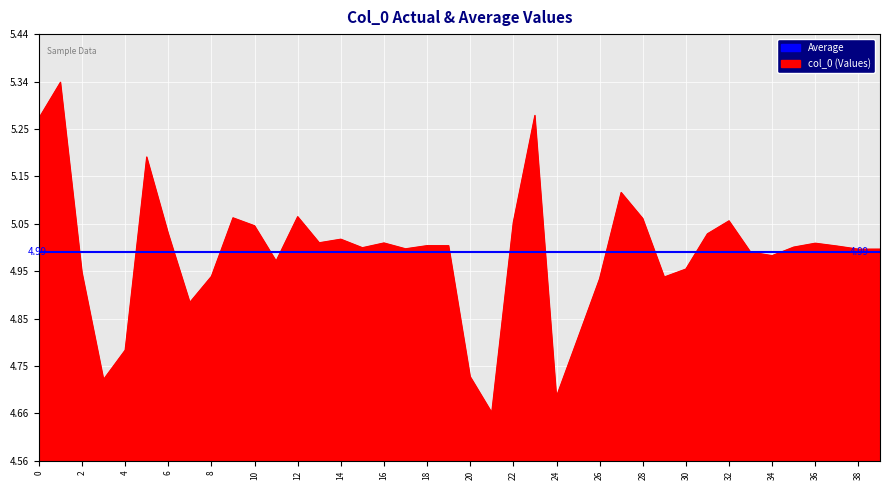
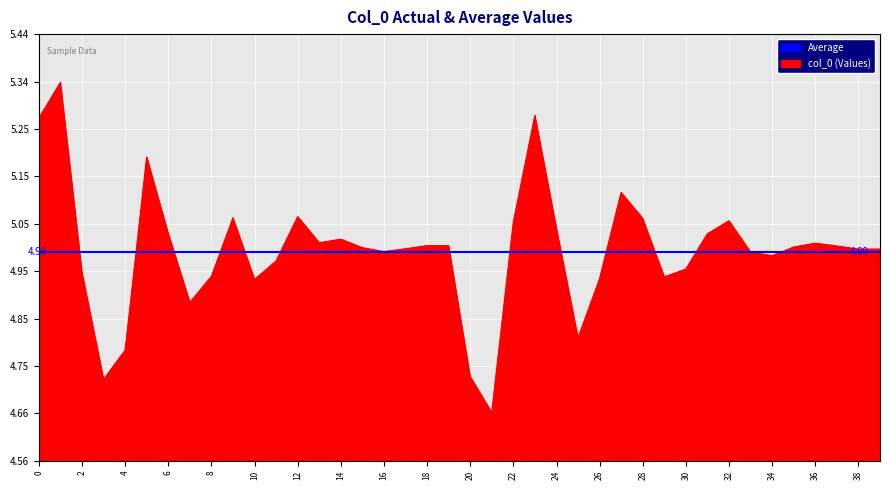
10: 5.04 -> 4.93
16: 5.01 -> 4.99
24: 4.69 -> 5.04
